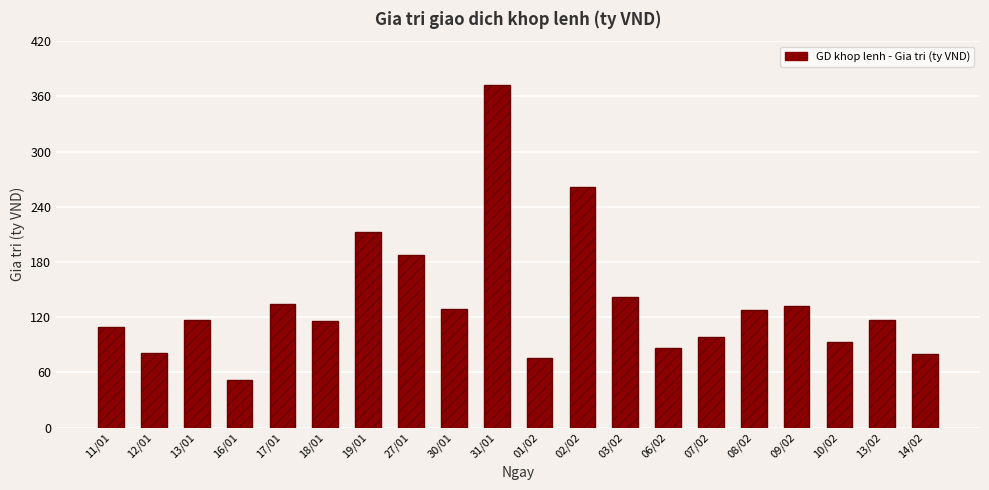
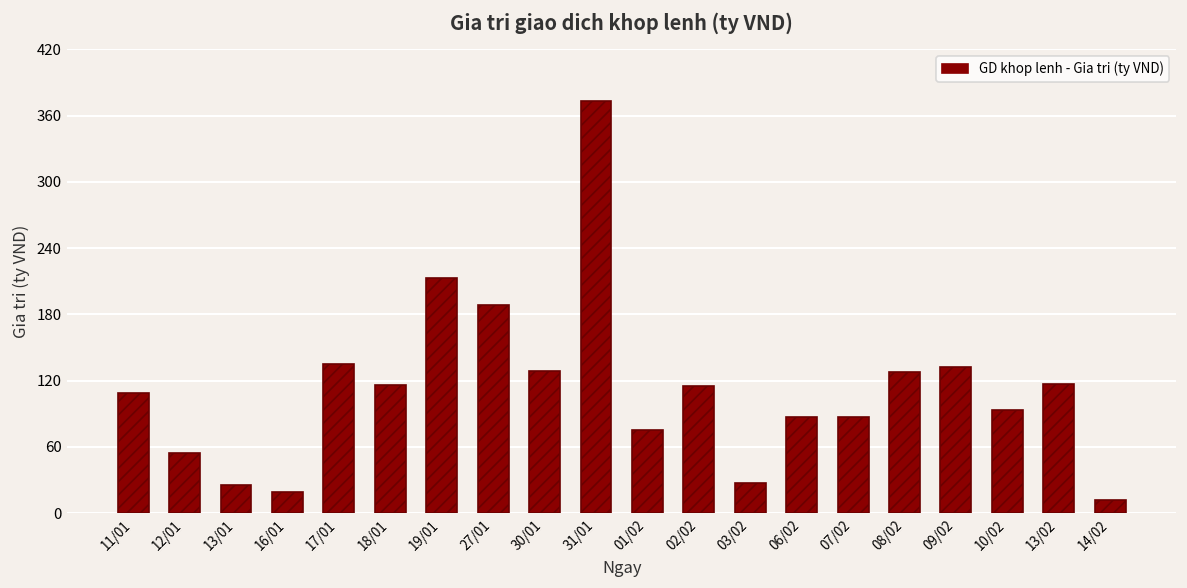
12/01: 80 -> 50
13/01: 120 -> 30
16/01: 50 -> 20
02/02: 260 -> 120
03/02: 140 -> 30
07/02: 100 -> 90
14/02: 80 -> 10
